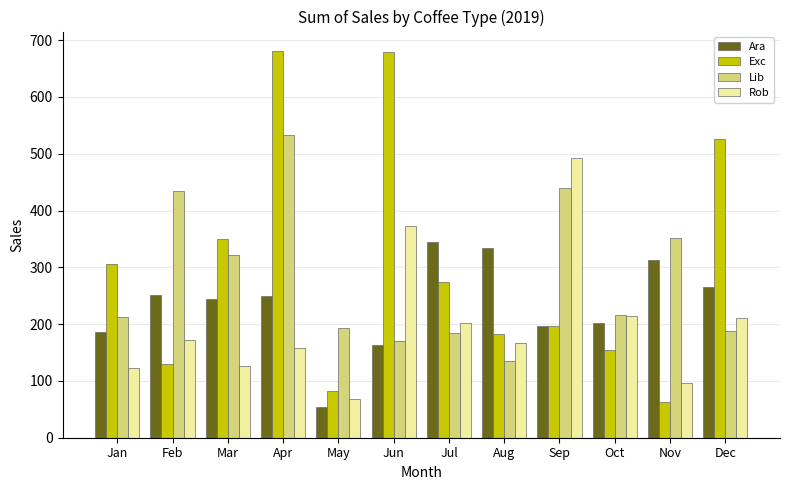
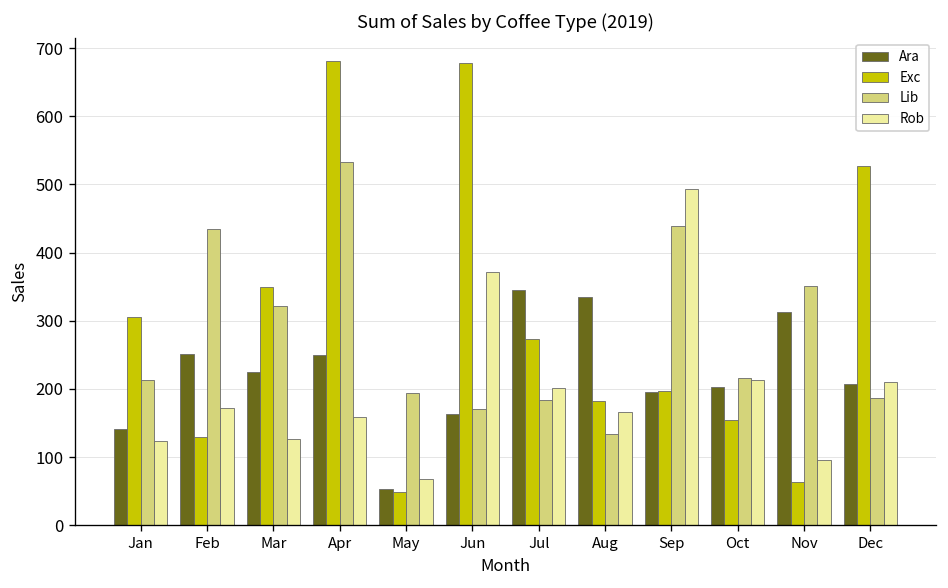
Ara, Jan: 190 -> 140
Ara, Mar: 240 -> 220
Exc, May: 80 -> 50
Ara, Dec: 270 -> 210
